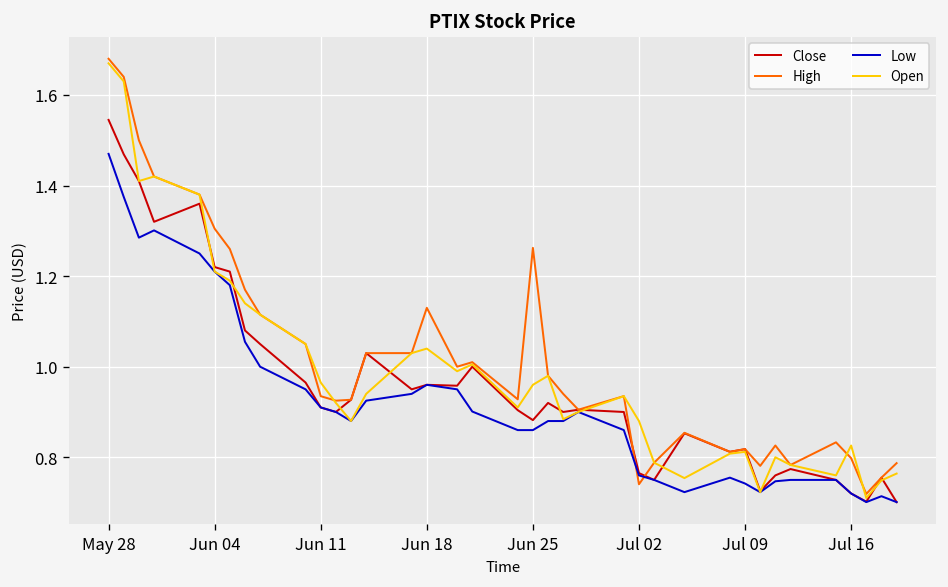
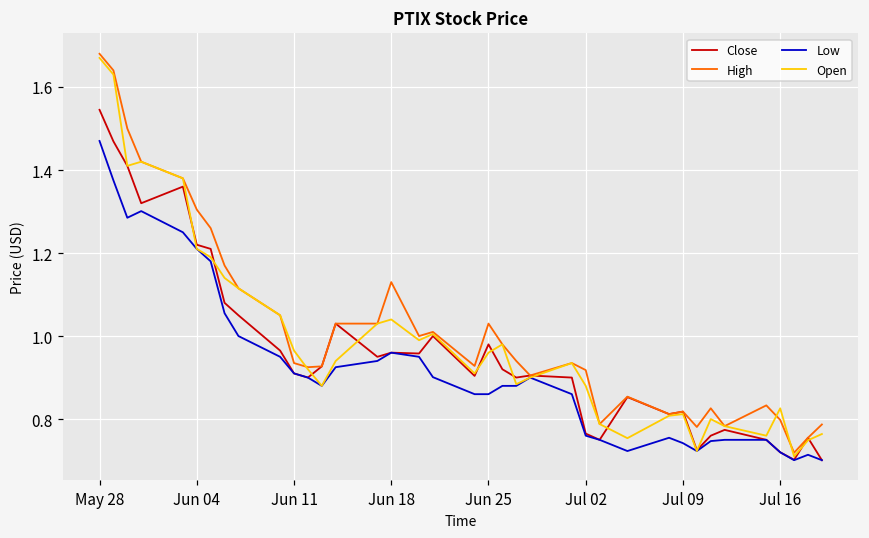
Close, Jun 25: 0.88 -> 0.98
High, Jun 25: 1.26 -> 1.03
High, Jul 02: 0.74 -> 0.92
